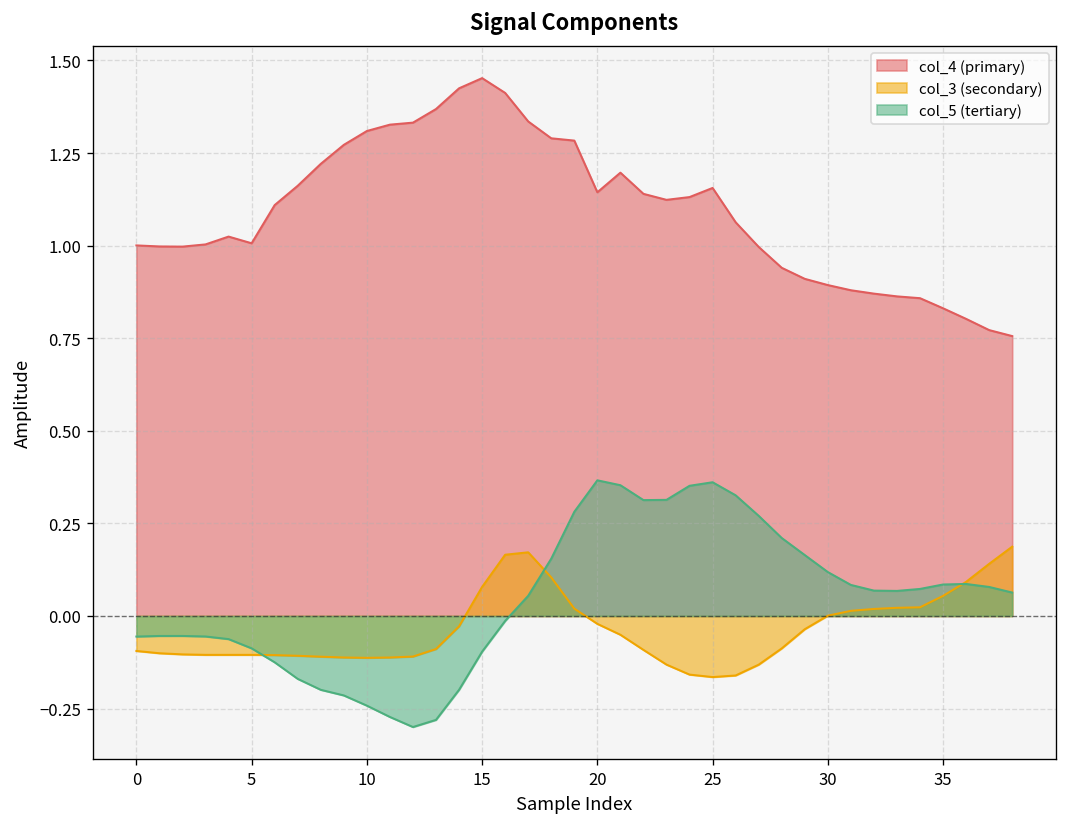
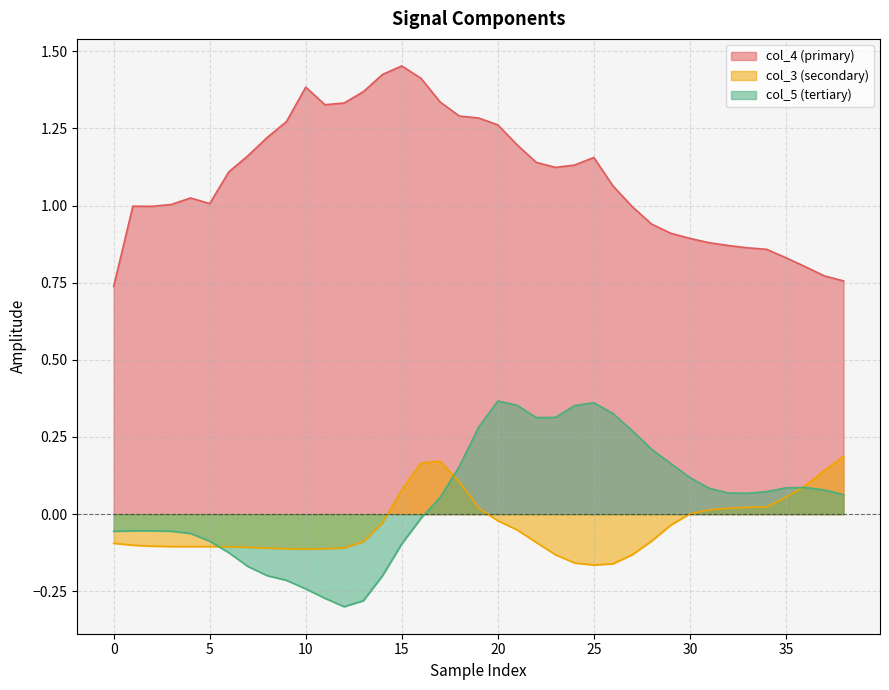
col_4 (primary), 0: 1.00 -> 0.74
col_4 (primary), 10: 1.31 -> 1.38
col_4 (primary), 20: 1.14 -> 1.26
